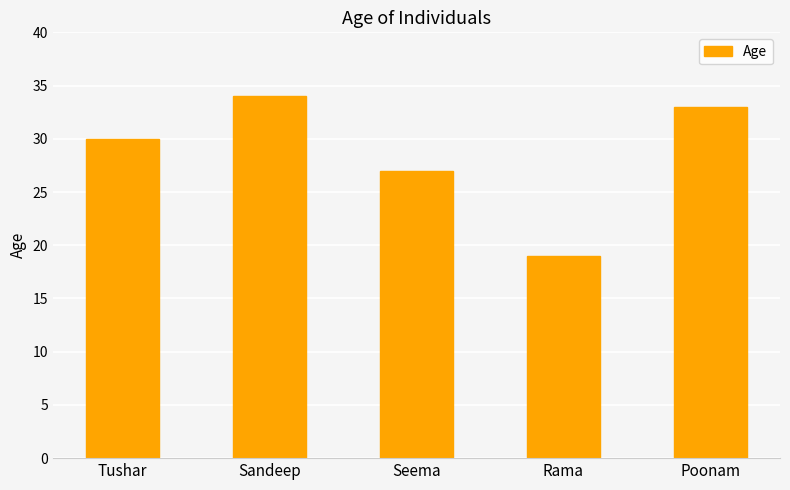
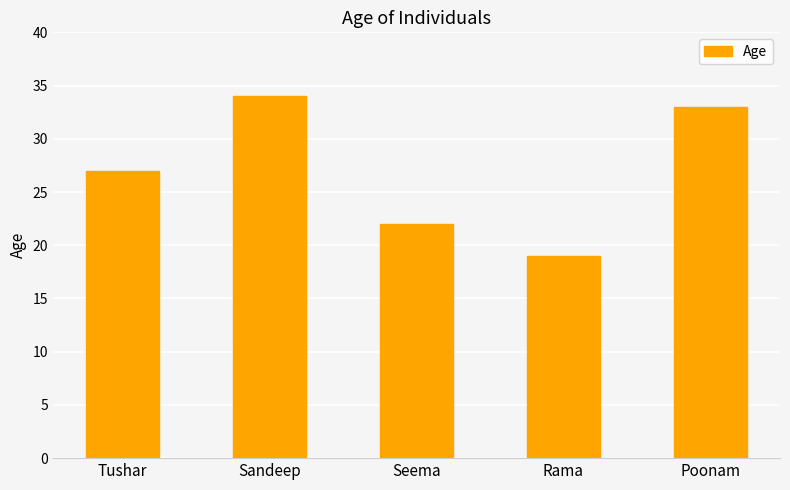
Tushar: 30 -> 27
Seema: 27 -> 22
